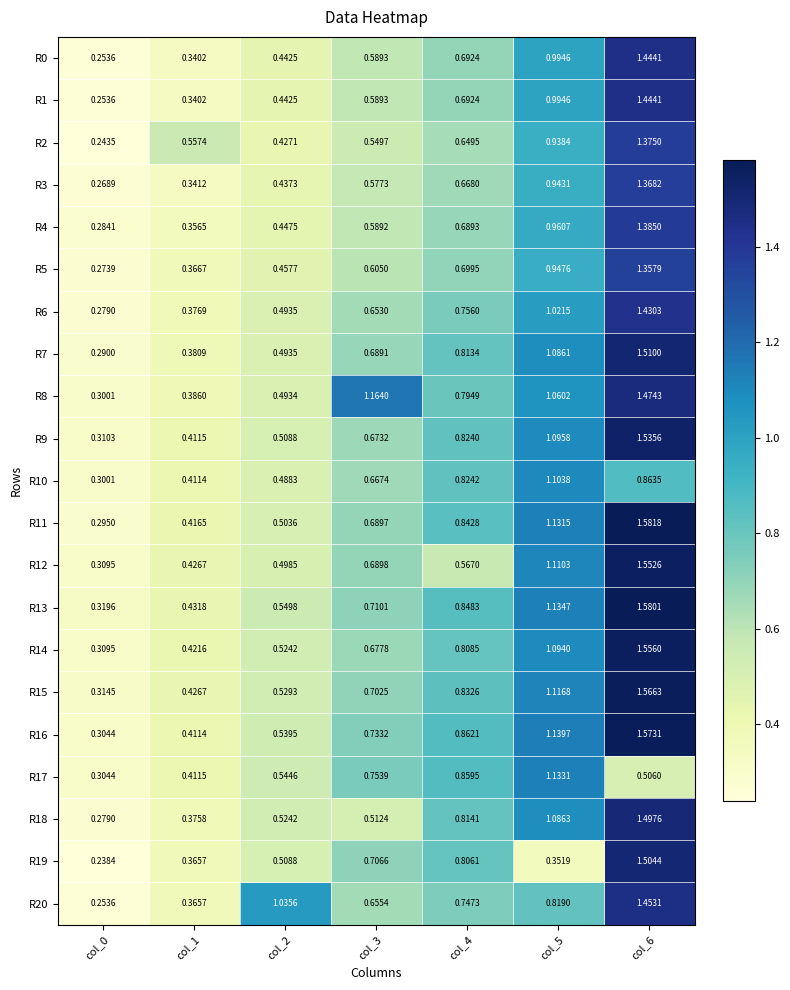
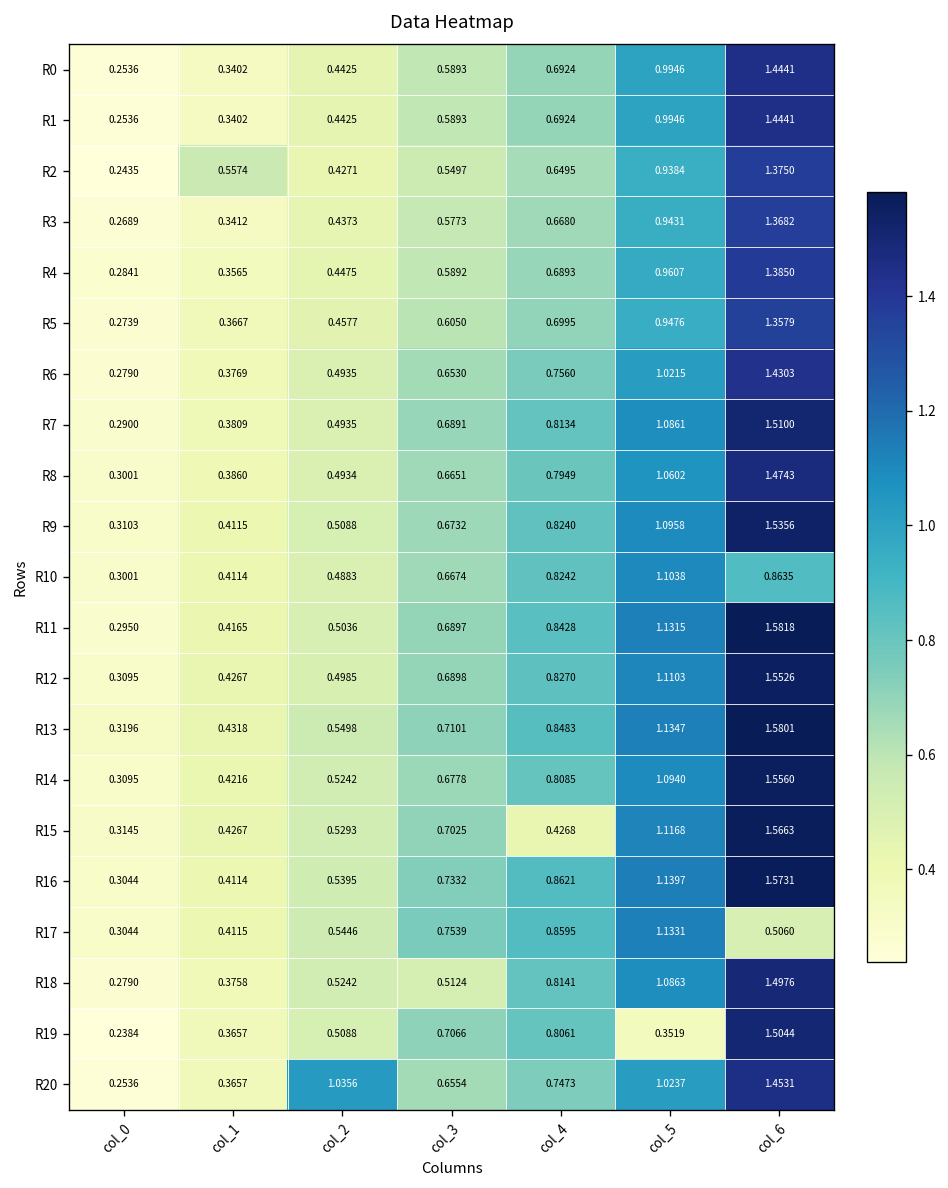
R8, col_3: 1.1640 -> 0.6651
R12, col_4: 0.5670 -> 0.8270
R15, col_4: 0.8326 -> 0.4268
R20, col_5: 0.8190 -> 1.0237
